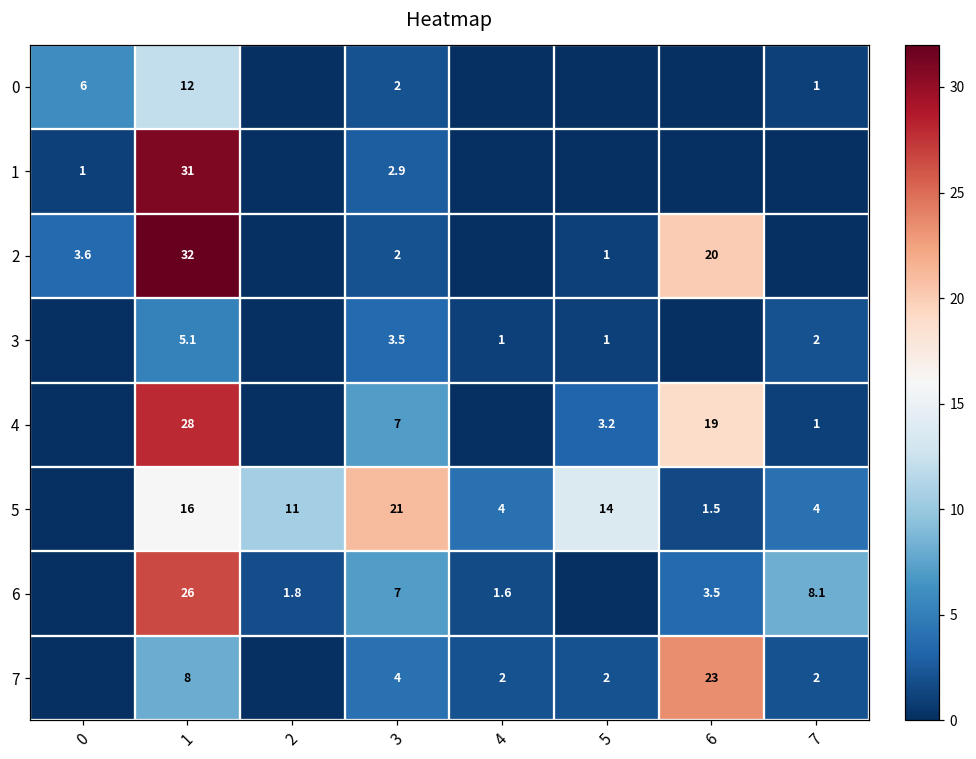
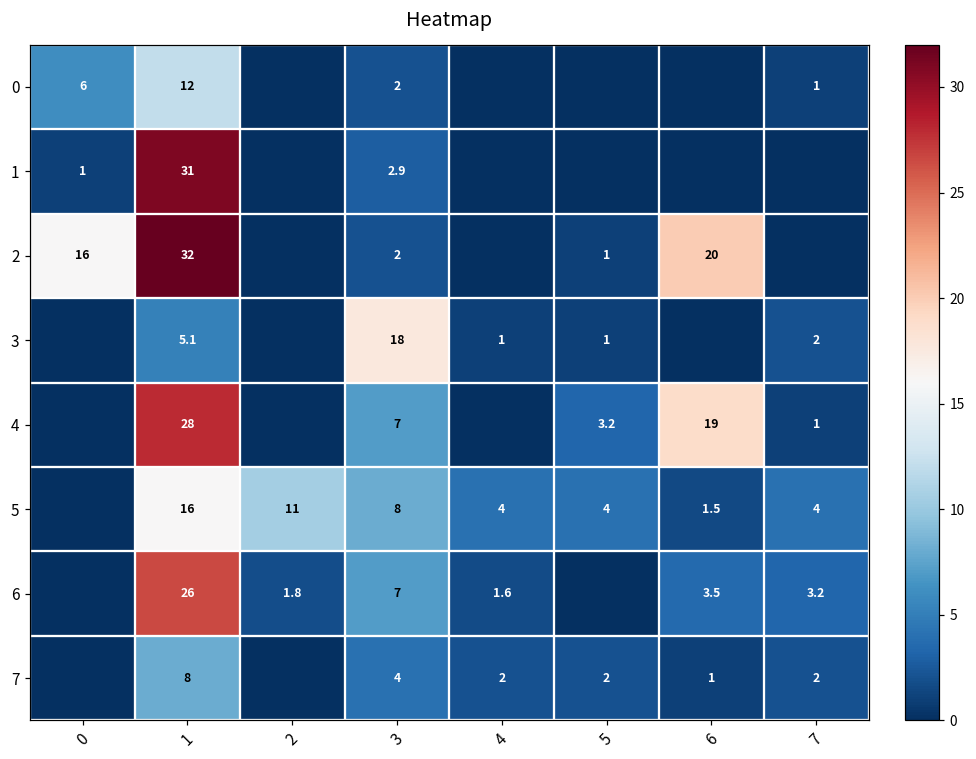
2, 0: 3.6 -> 16
3, 3: 3.5 -> 18
5, 3: 21 -> 8
5, 5: 14 -> 4
6, 7: 8.1 -> 3.2
7, 6: 23 -> 1
